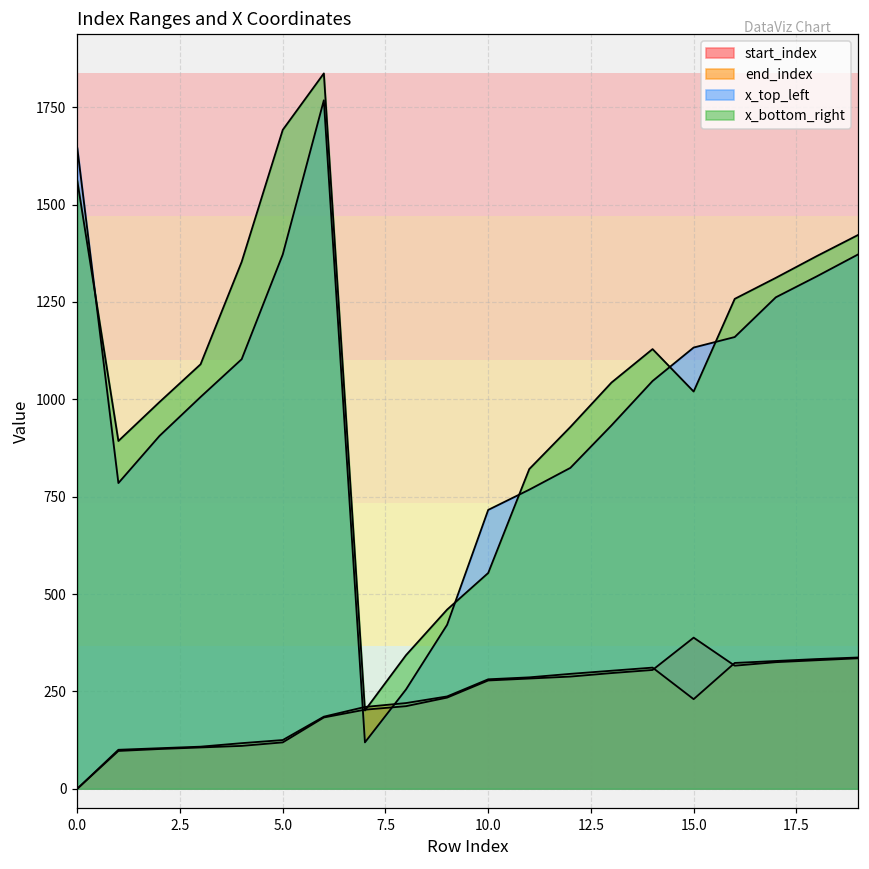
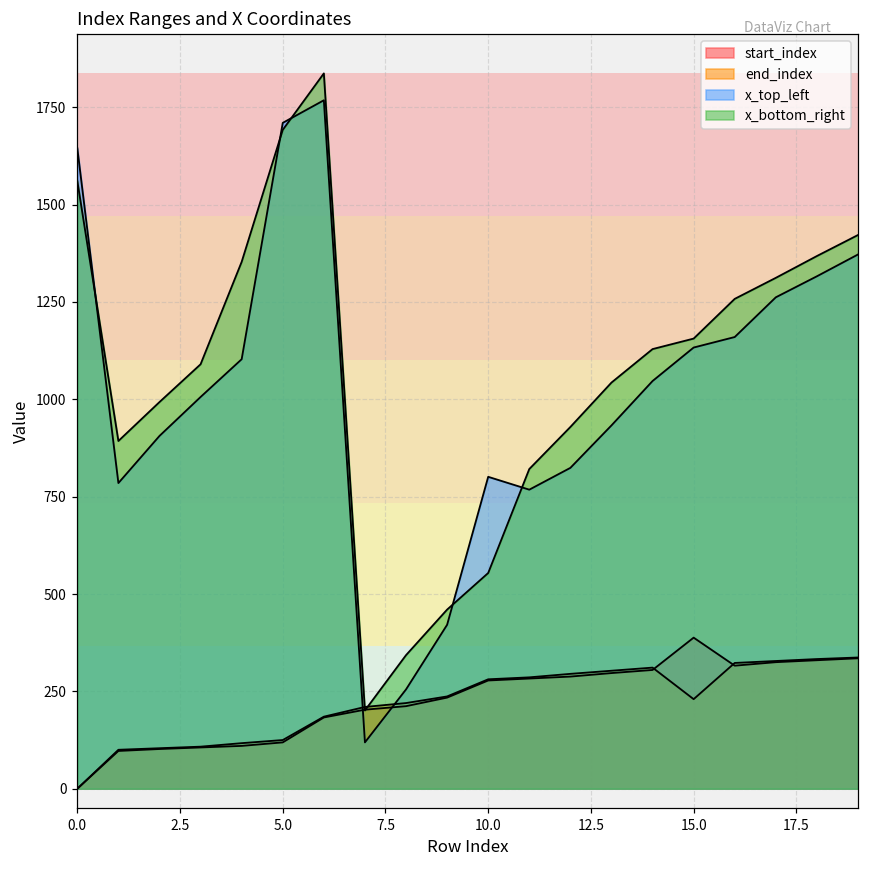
x_top_left, 5.0: 1370 -> 1710
x_top_left, 10.0: 720 -> 800
x_bottom_right, 15.0: 1020 -> 1160
